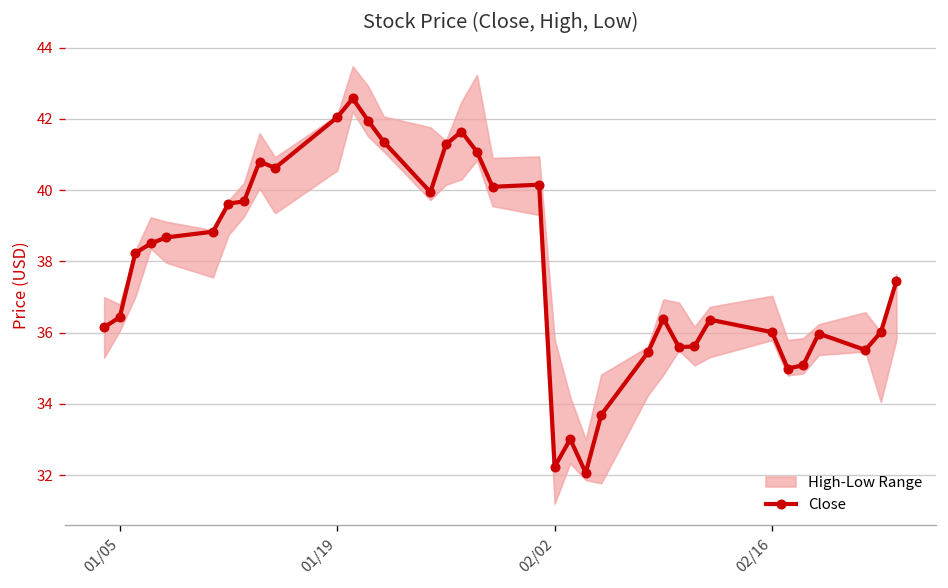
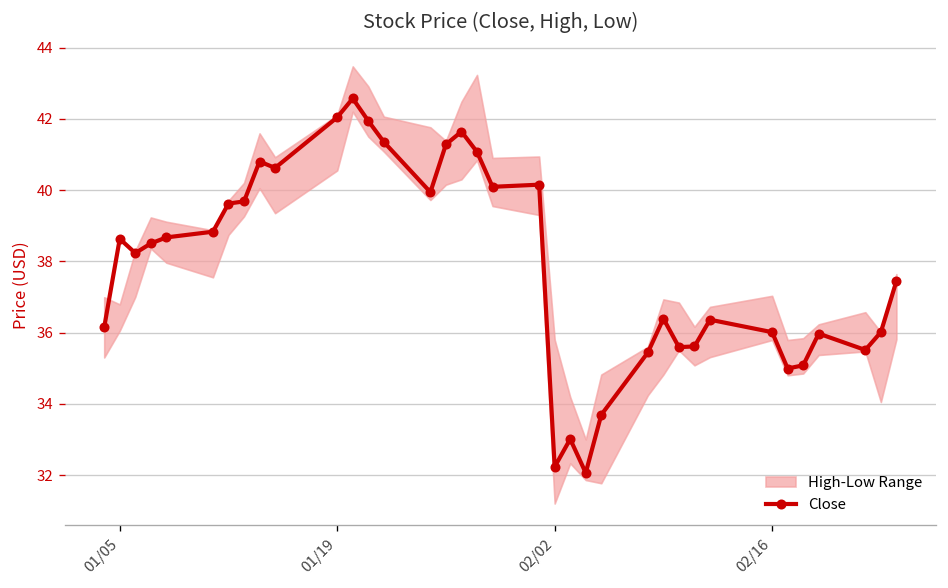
Close, 01/05: 36.4 -> 38.6
